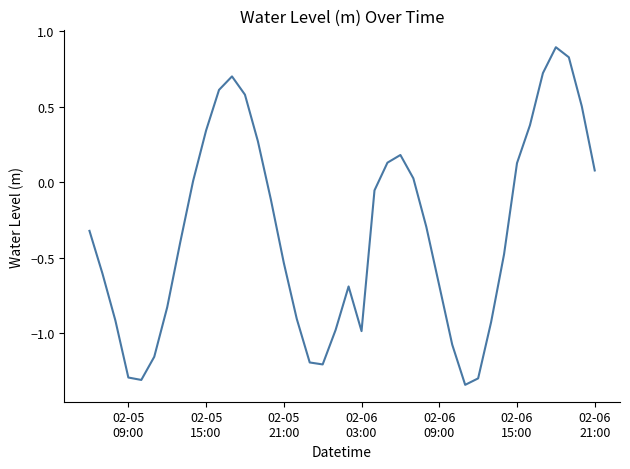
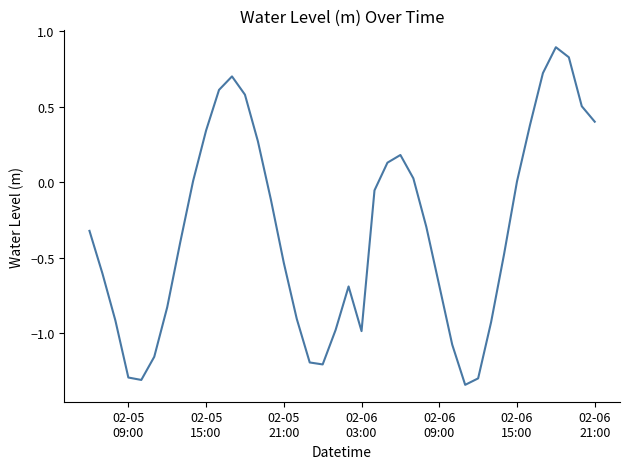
02-06 15:00: 0.13 -> 0.00
02-06 21:00: 0.08 -> 0.40
